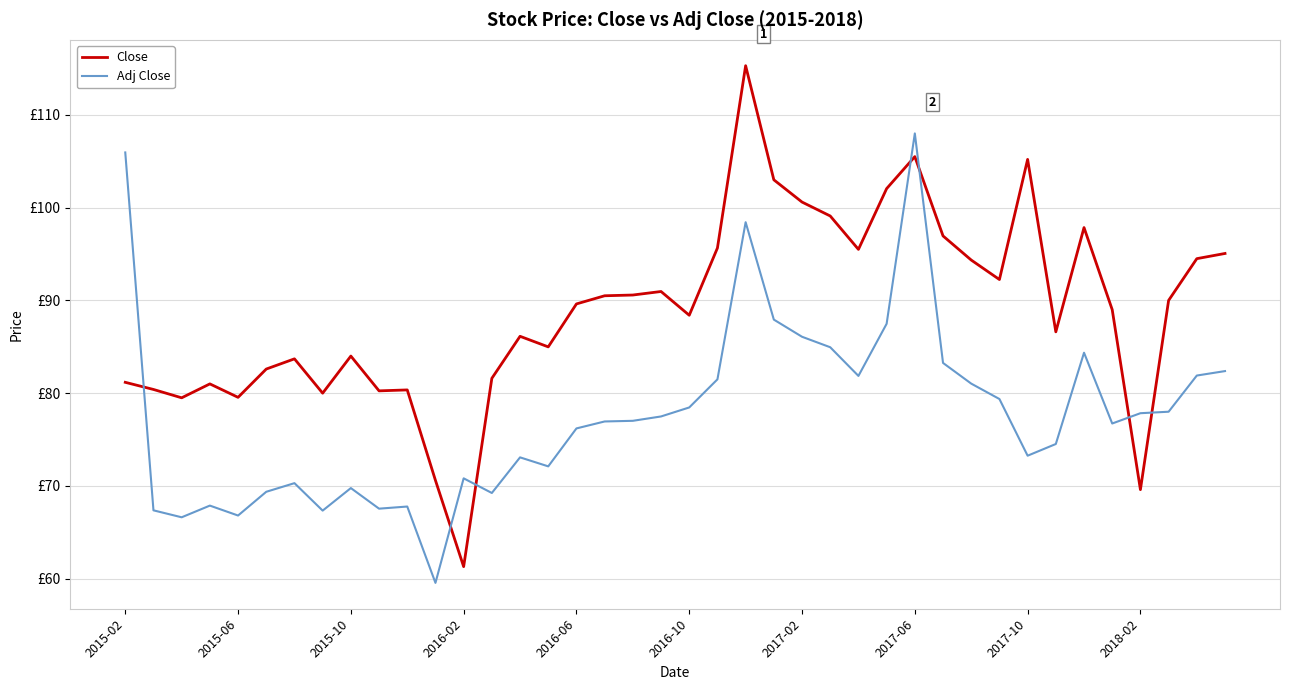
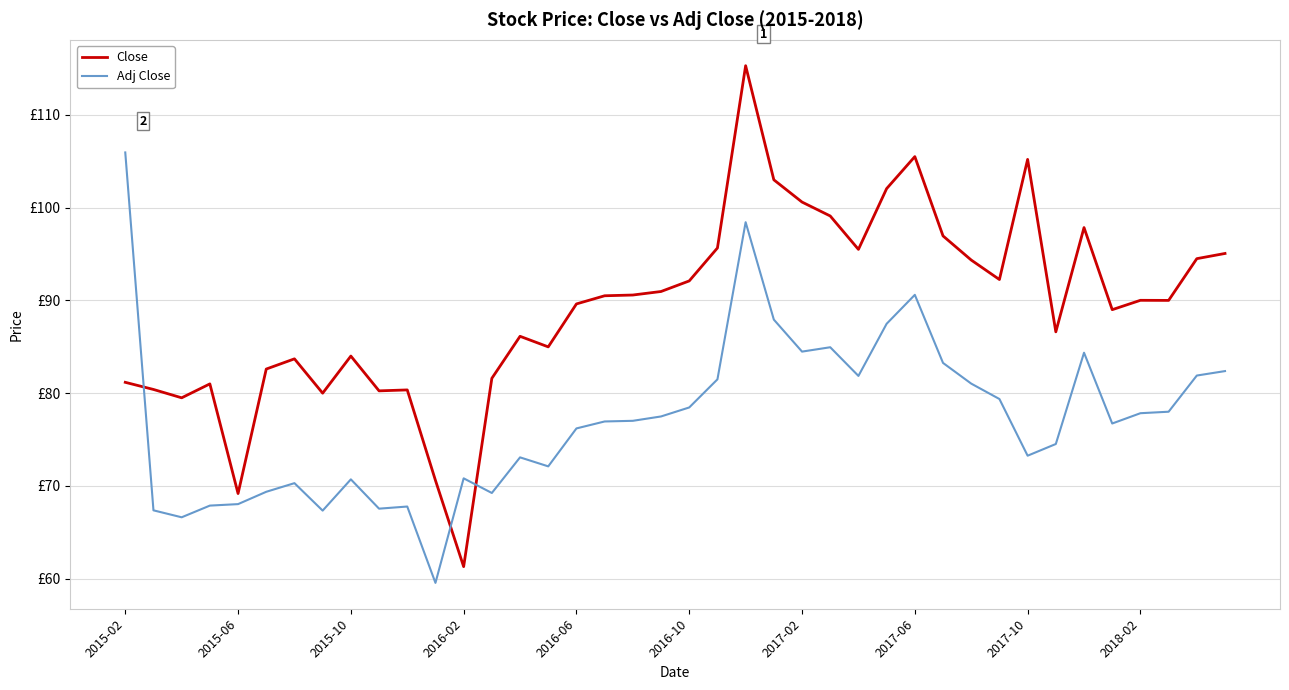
Close, 2015-06: £80 -> £69
Adj Close, 2015-06: £67 -> £68
Adj Close, 2015-10: £70 -> £71
Close, 2016-10: £88 -> £92
Adj Close, 2017-02: £86 -> £84
Adj Close, 2017-06: £108 -> £91
Close, 2018-02: £70 -> £90
